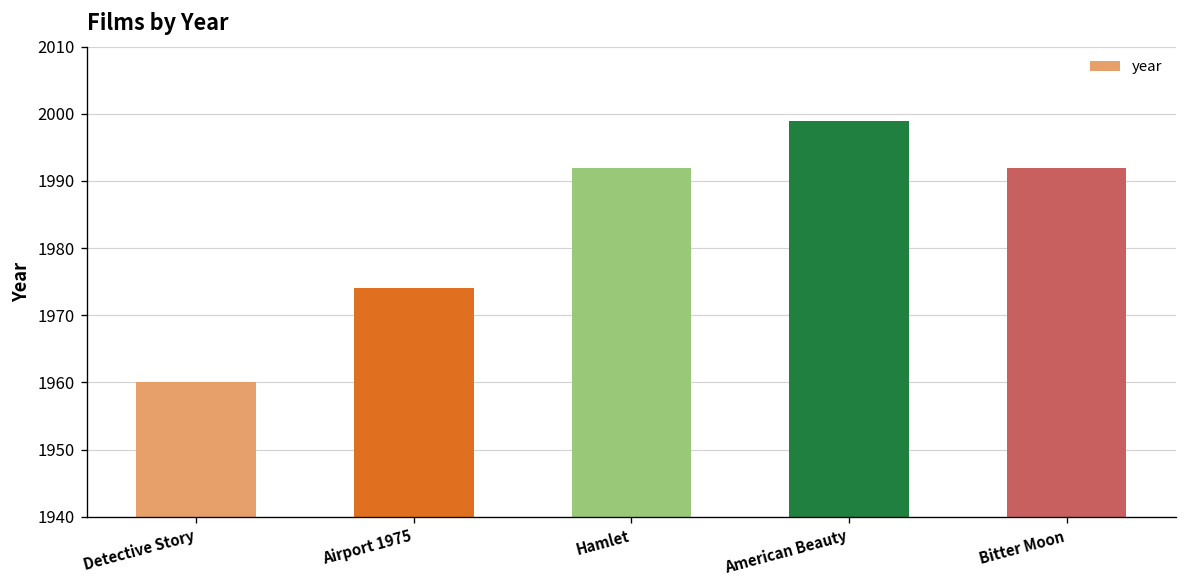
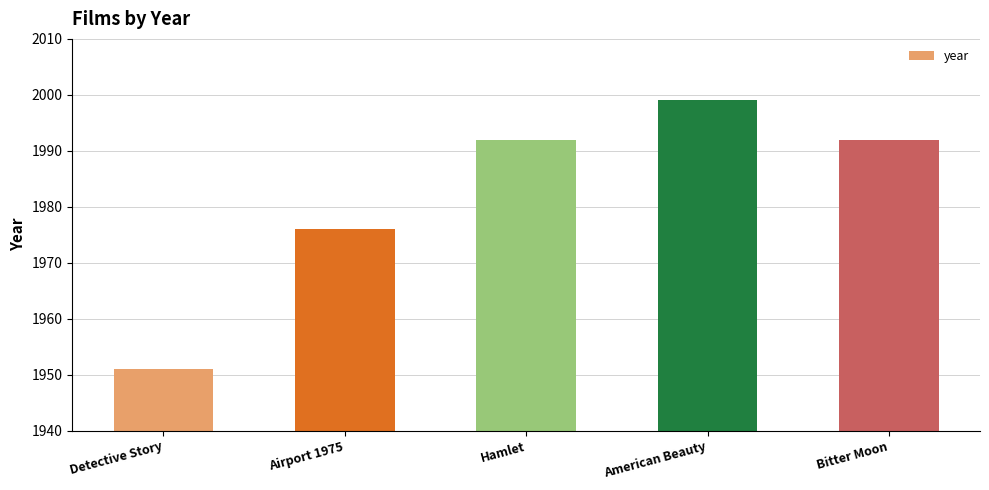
Detective Story: 1960 -> 1951
Airport 1975: 1974 -> 1976
